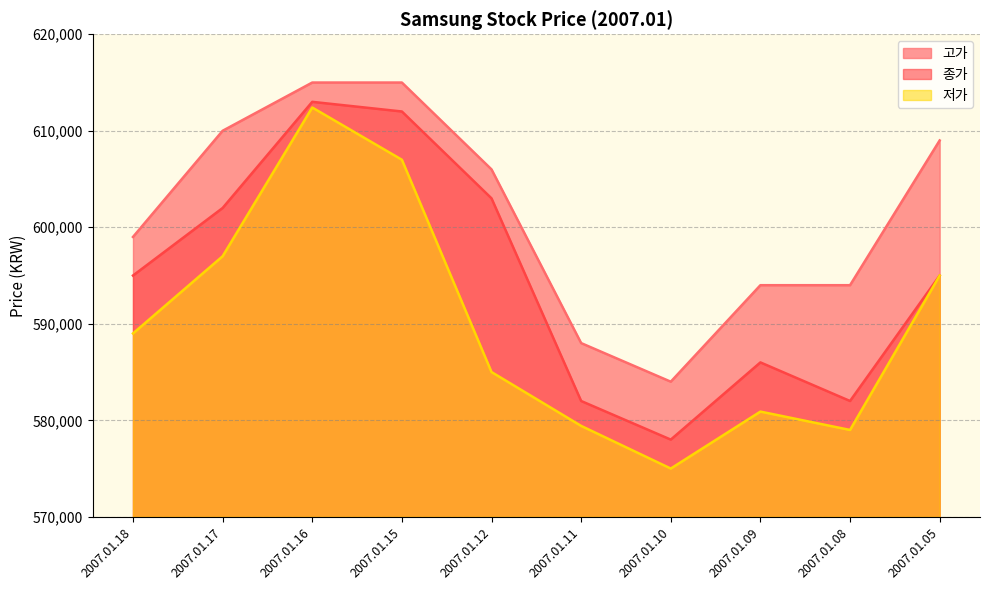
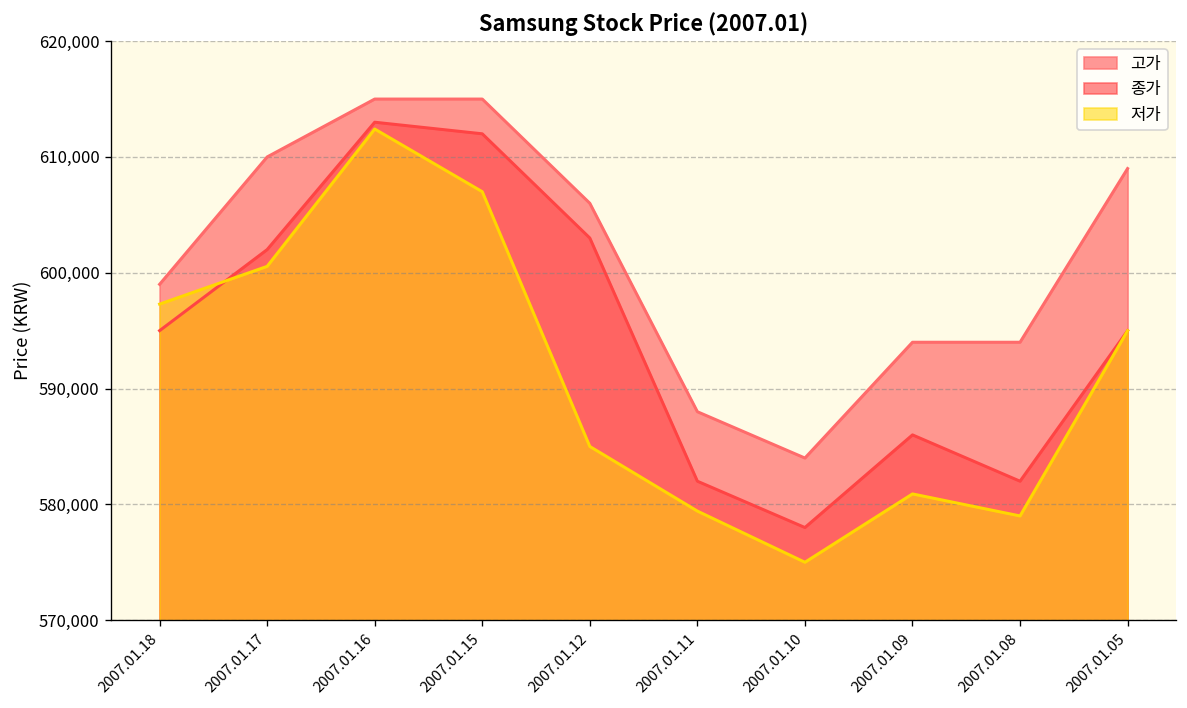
저가, 2007.01.18: 589,000 -> 597,000
저가, 2007.01.17: 597,000 -> 601,000
